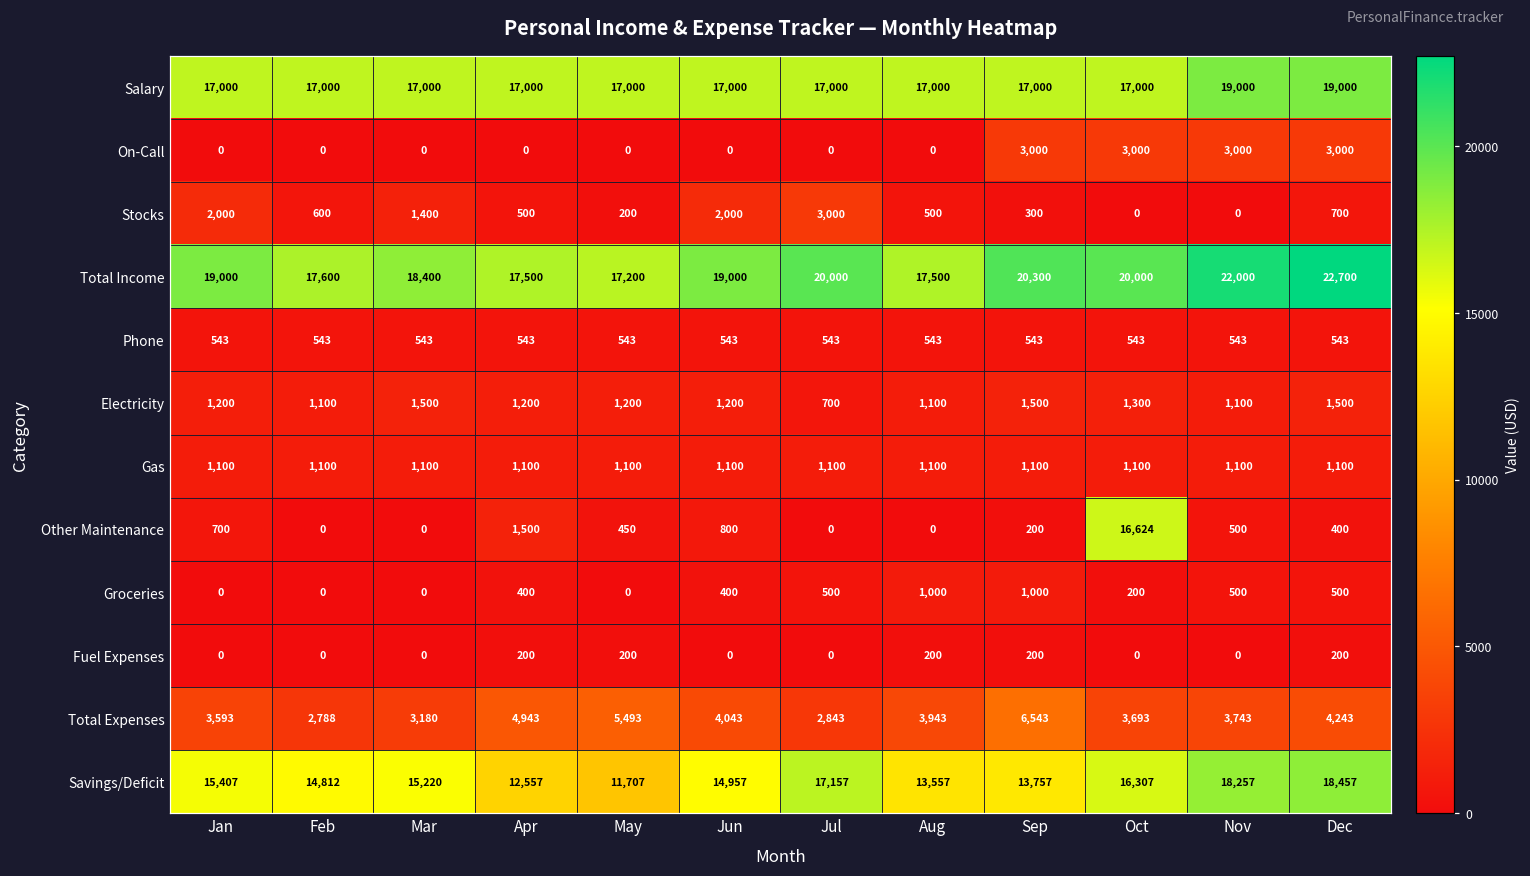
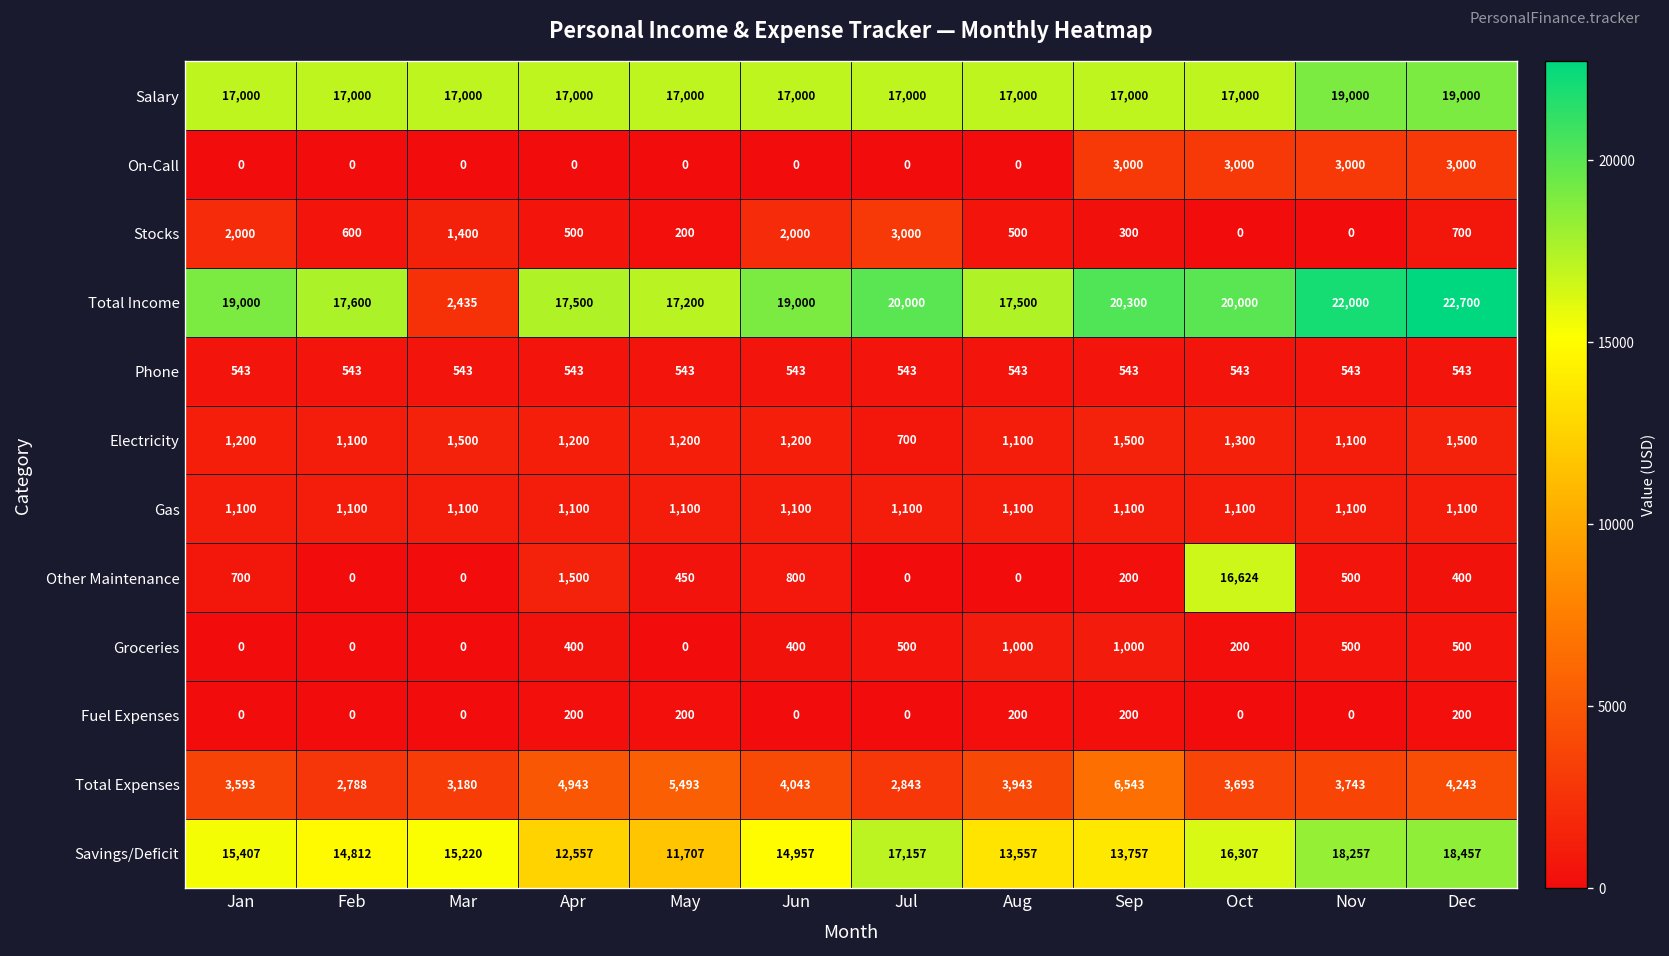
Total Income, Mar: 18,400 -> 2,435
